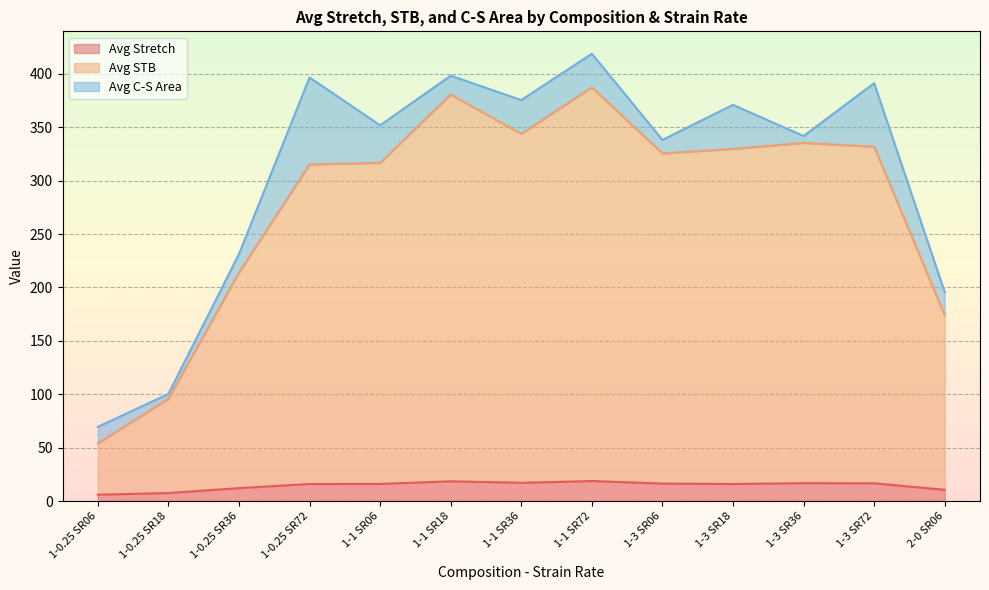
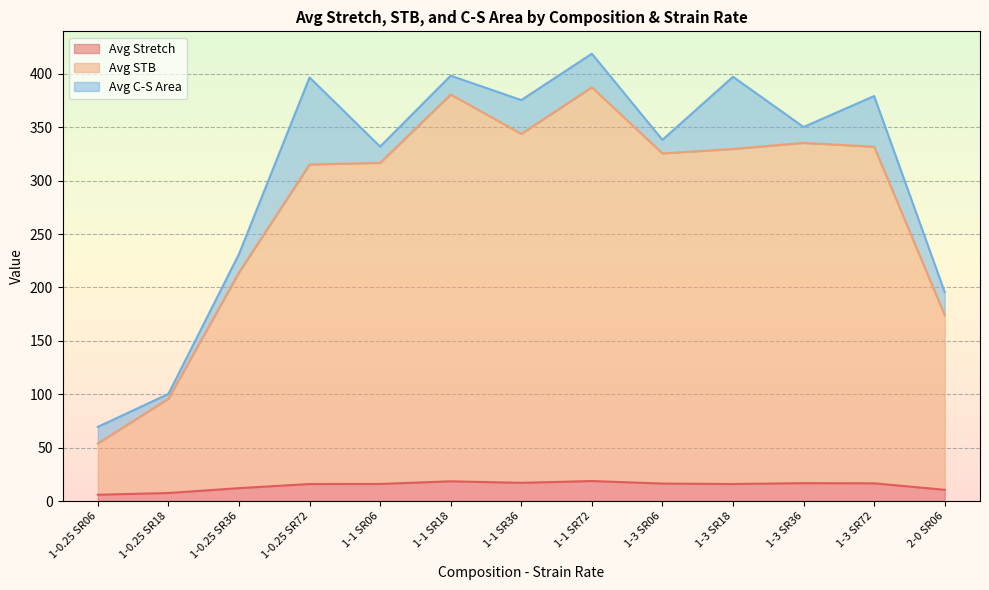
Avg C-S Area, 1-1 SR06: 35 -> 15
Avg C-S Area, 1-3 SR18: 41 -> 68
Avg C-S Area, 1-3 SR36: 6 -> 15
Avg C-S Area, 1-3 SR72: 59 -> 47
